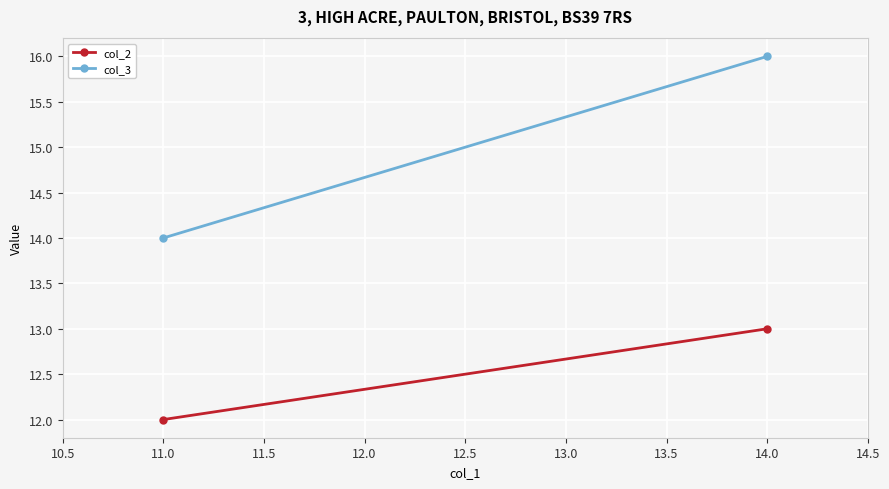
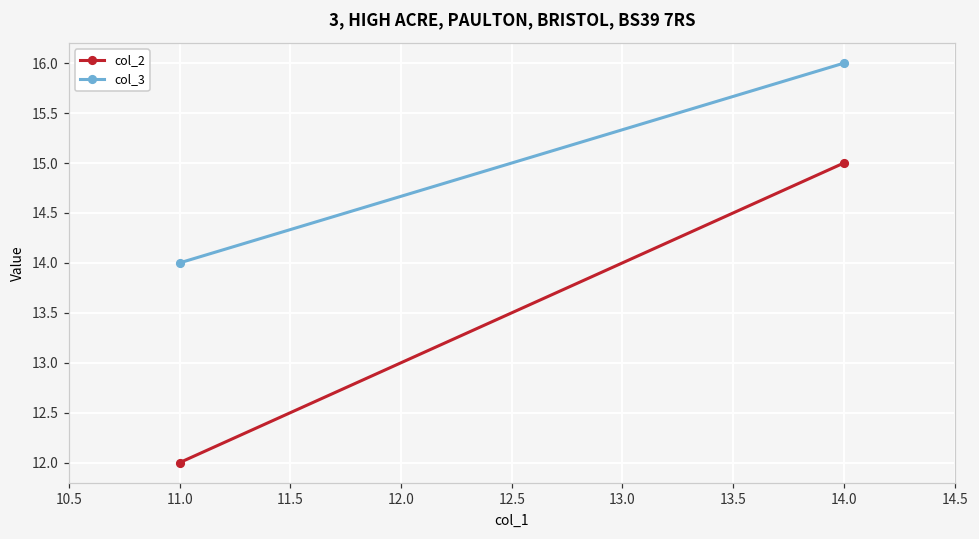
col_2, 14.0: 13 -> 15
